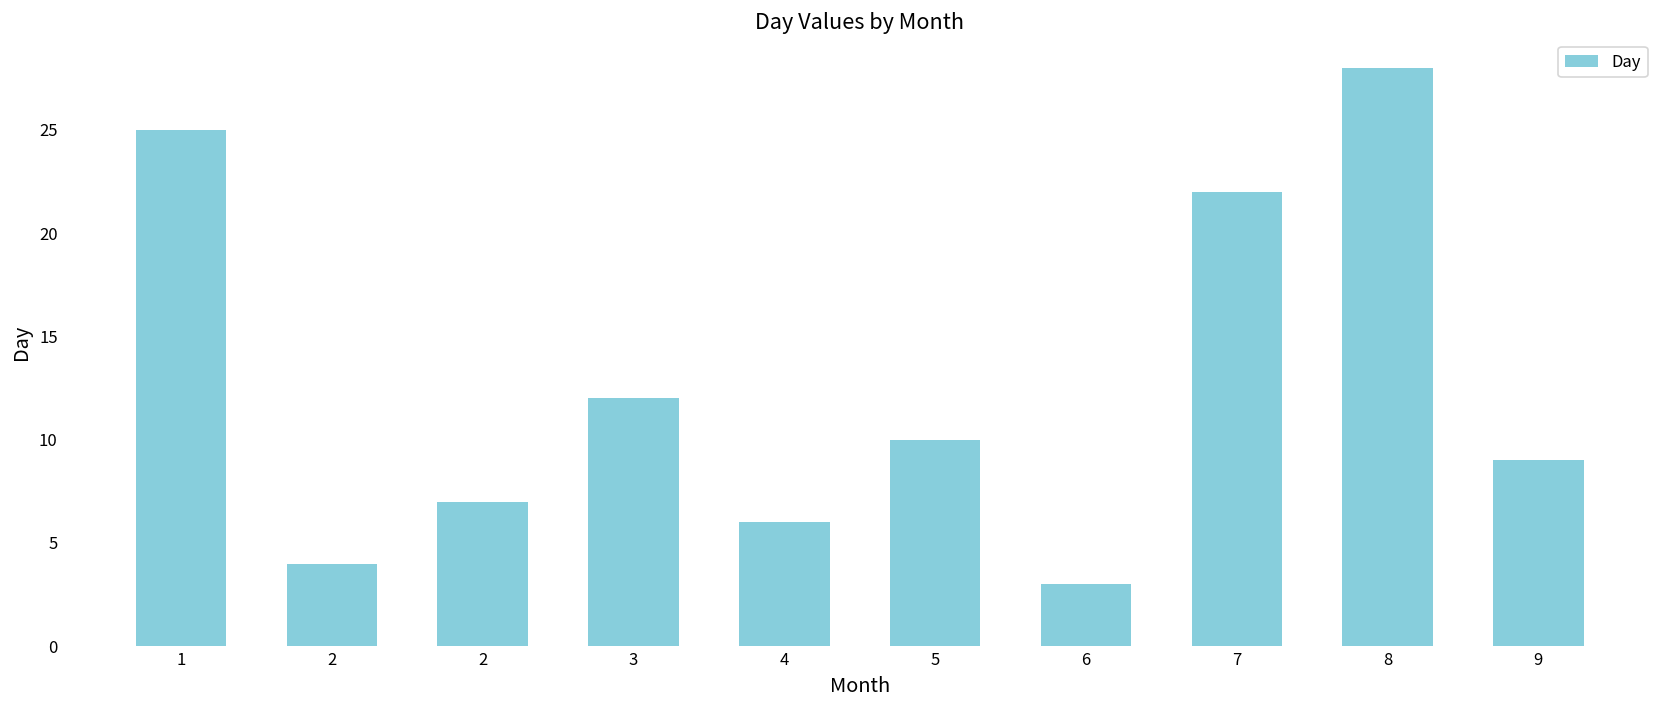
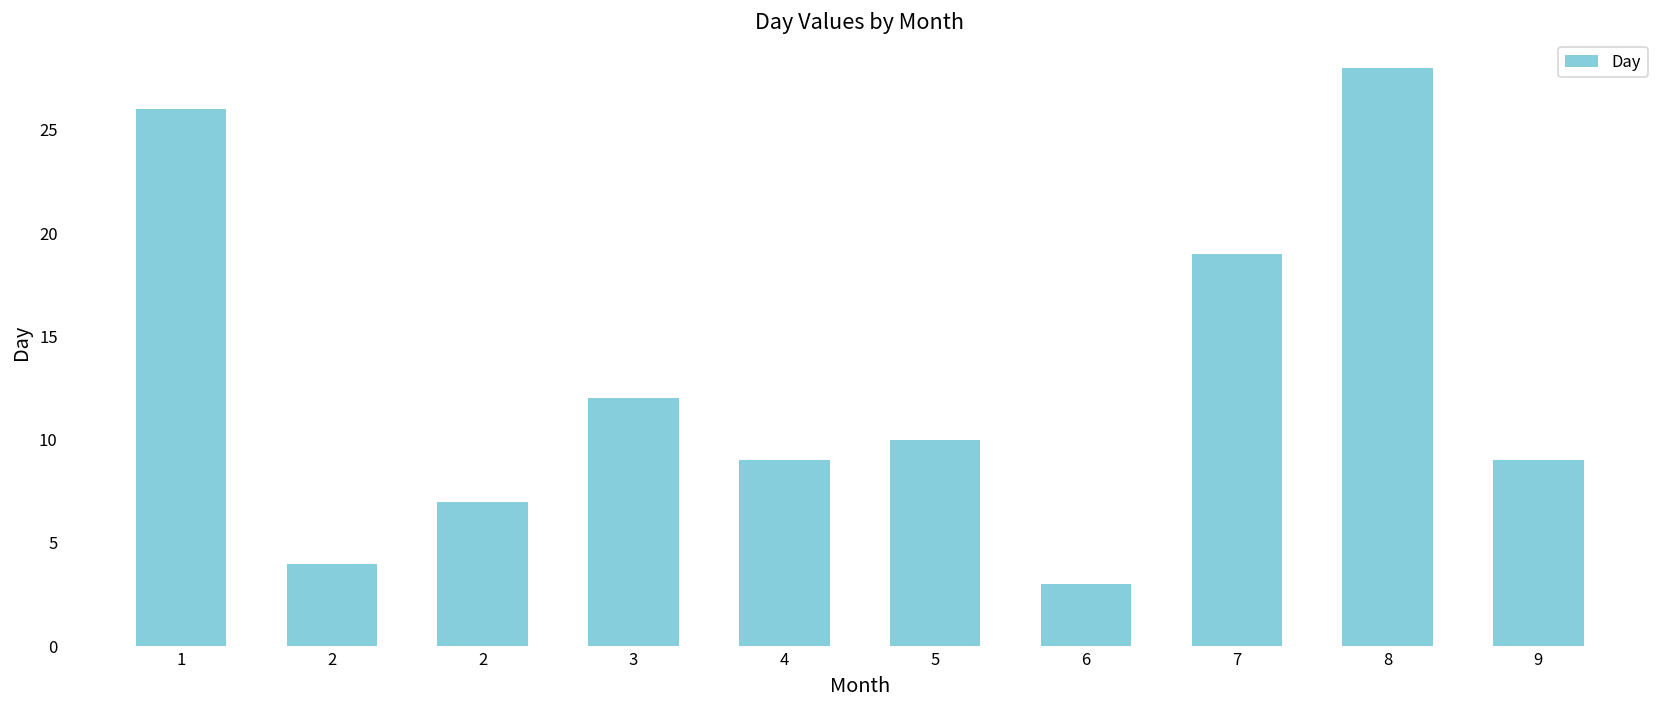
1: 25 -> 26
4: 6 -> 9
7: 22 -> 19
